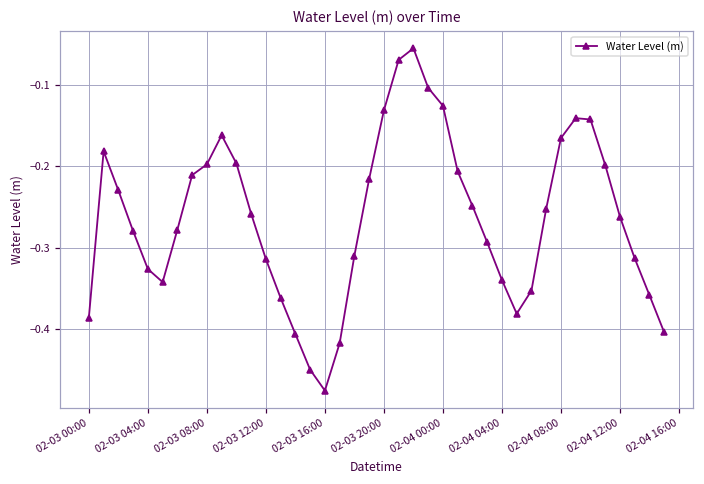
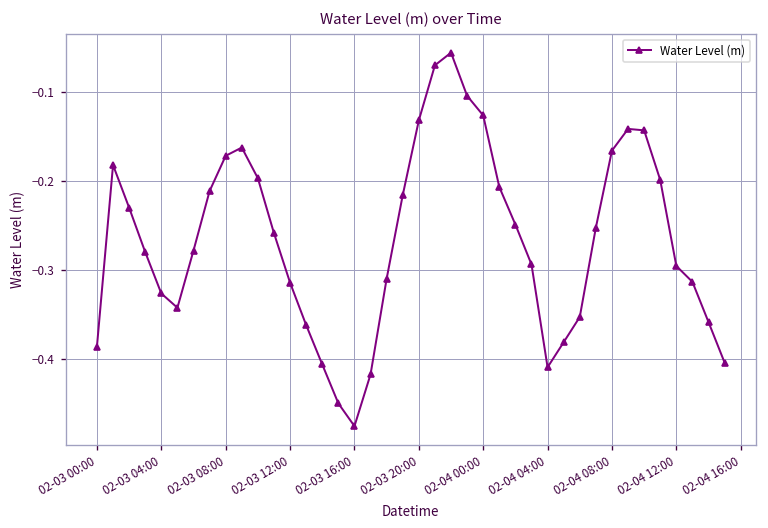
02-03 08:00: -0.20 -> -0.17
02-04 04:00: -0.34 -> -0.41
02-04 12:00: -0.26 -> -0.30
